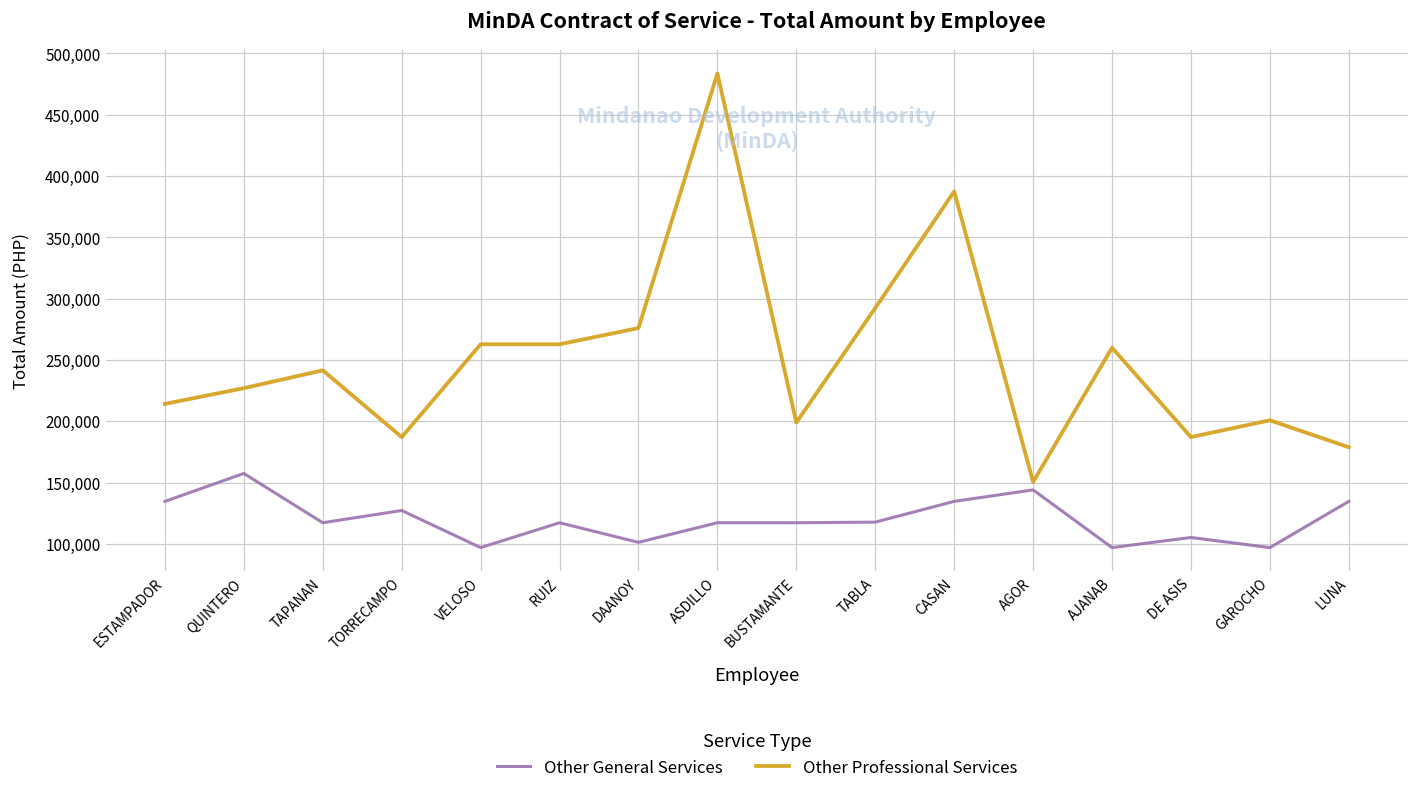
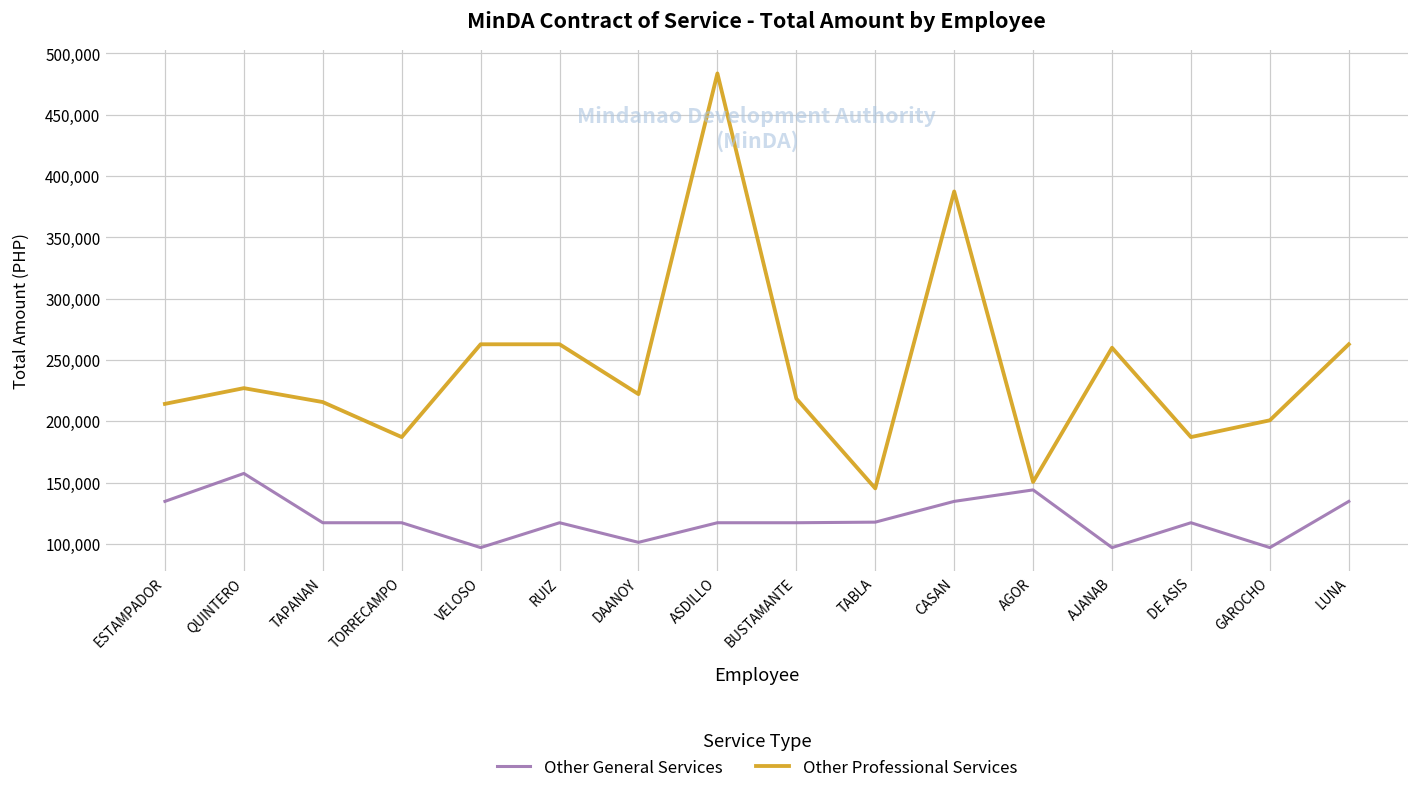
Other Professional Services, TAPANAN: 242,000 -> 216,000
Other General Services, TORRECAMPO: 127,000 -> 117,000
Other Professional Services, DAANOY: 276,000 -> 222,000
Other Professional Services, BUSTAMANTE: 199,000 -> 218,000
Other Professional Services, TABLA: 292,000 -> 145,000
Other General Services, DE ASIS: 105,000 -> 117,000
Other Professional Services, LUNA: 179,000 -> 263,000
